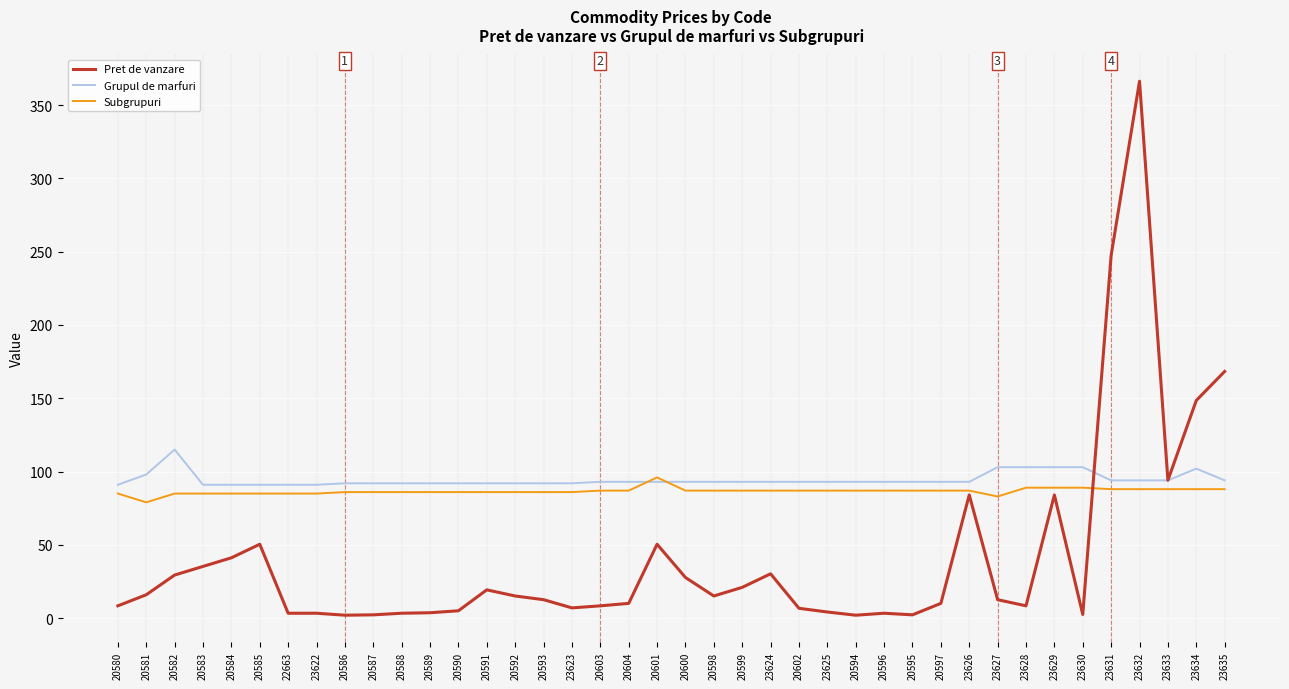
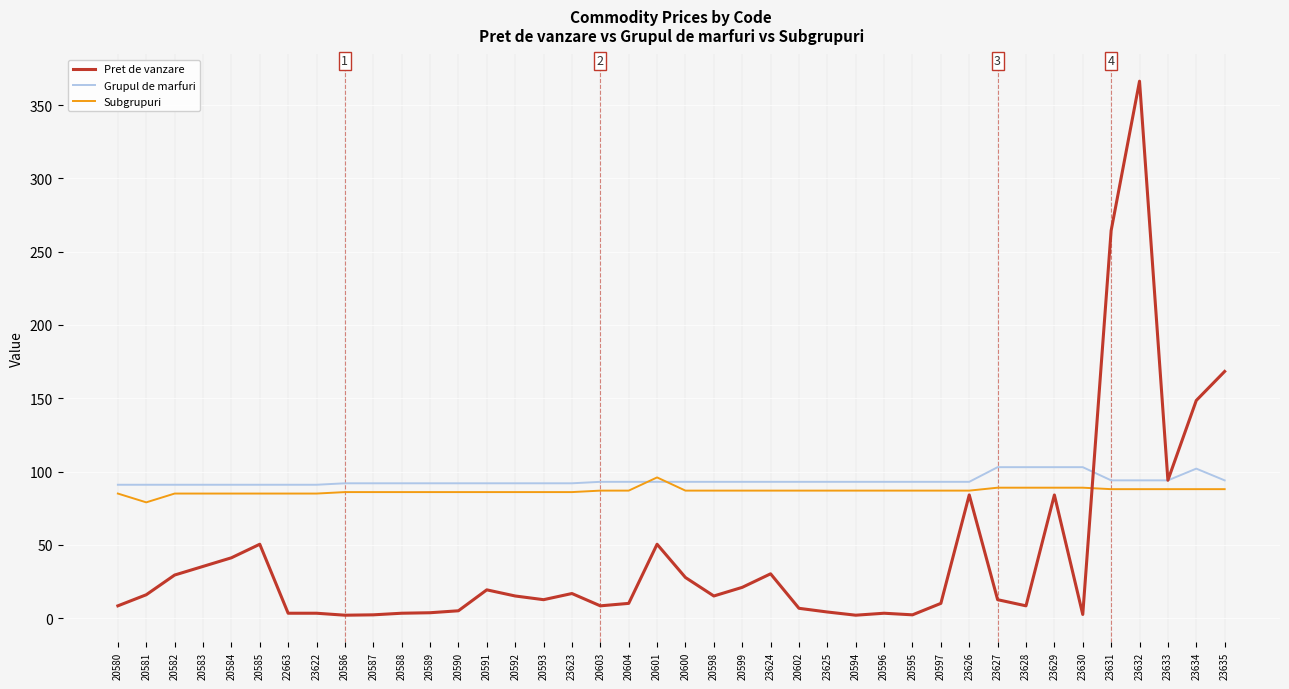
Grupul de marfuri, 20581: 98 -> 91
Grupul de marfuri, 20582: 115 -> 91
Pret de vanzare, 23623: 7 -> 17
Subgrupuri, 23627: 83 -> 89
Pret de vanzare, 23631: 248 -> 264
